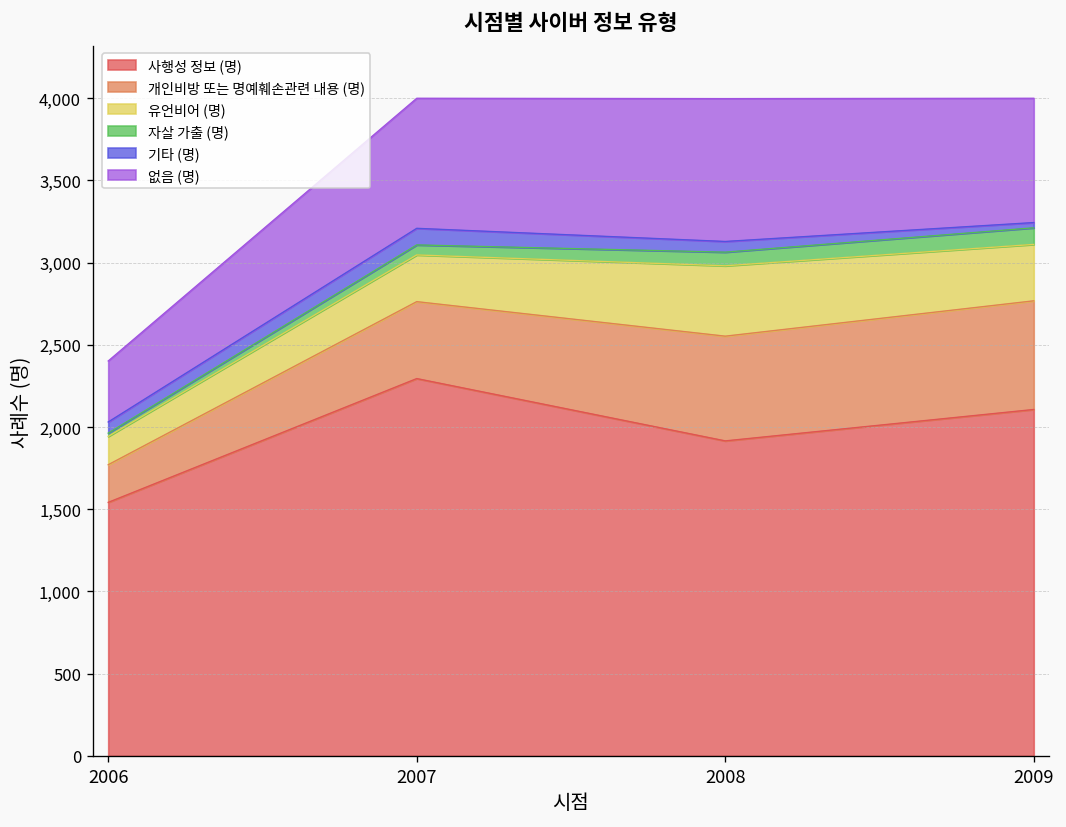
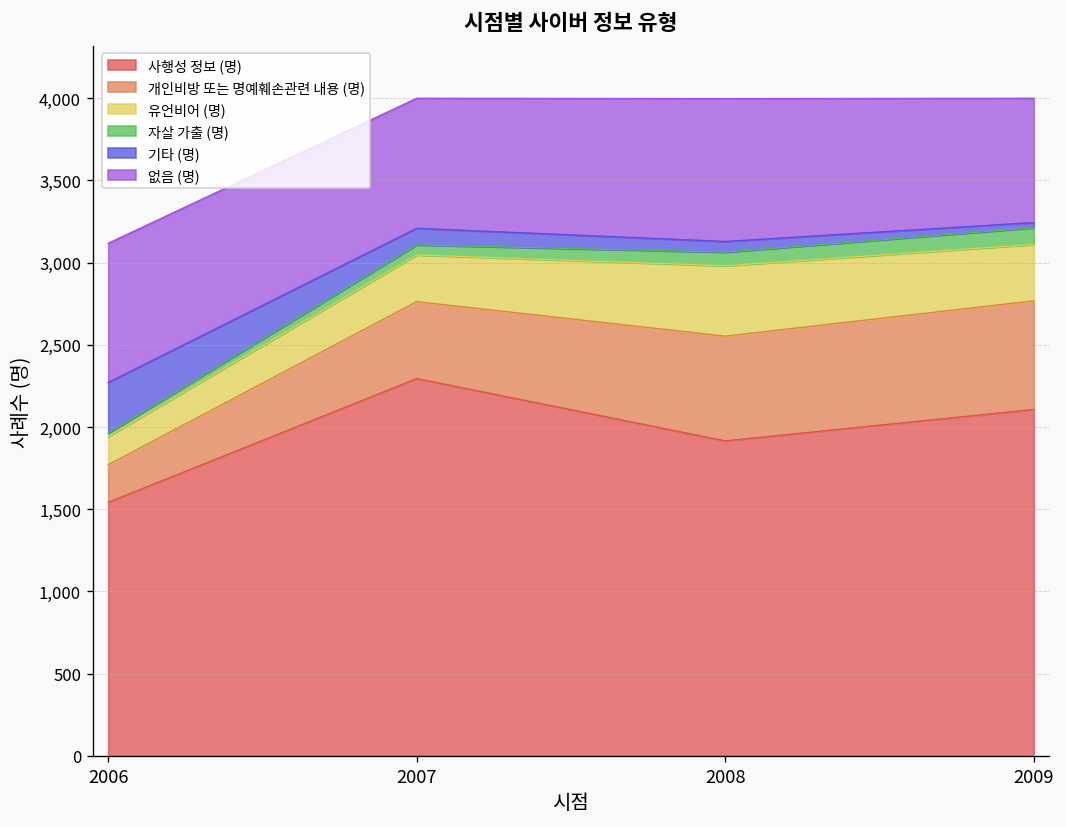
기타 (명), 2006: 70 -> 310
없음 (명), 2006: 370 -> 850
